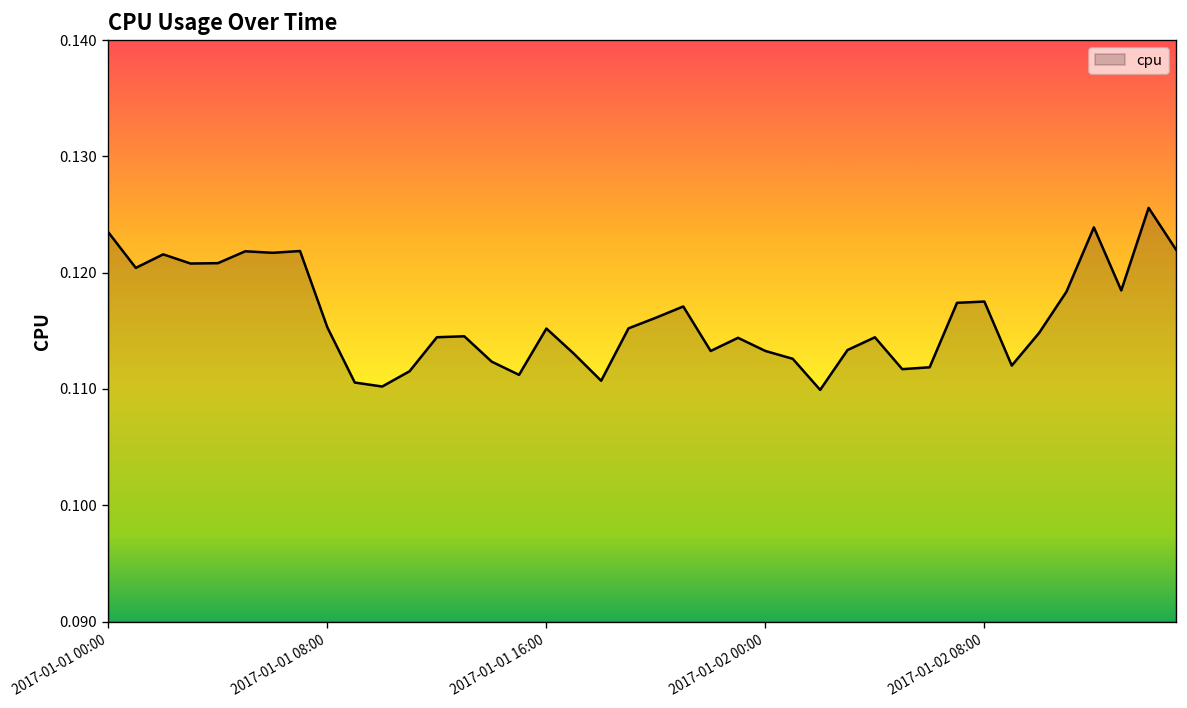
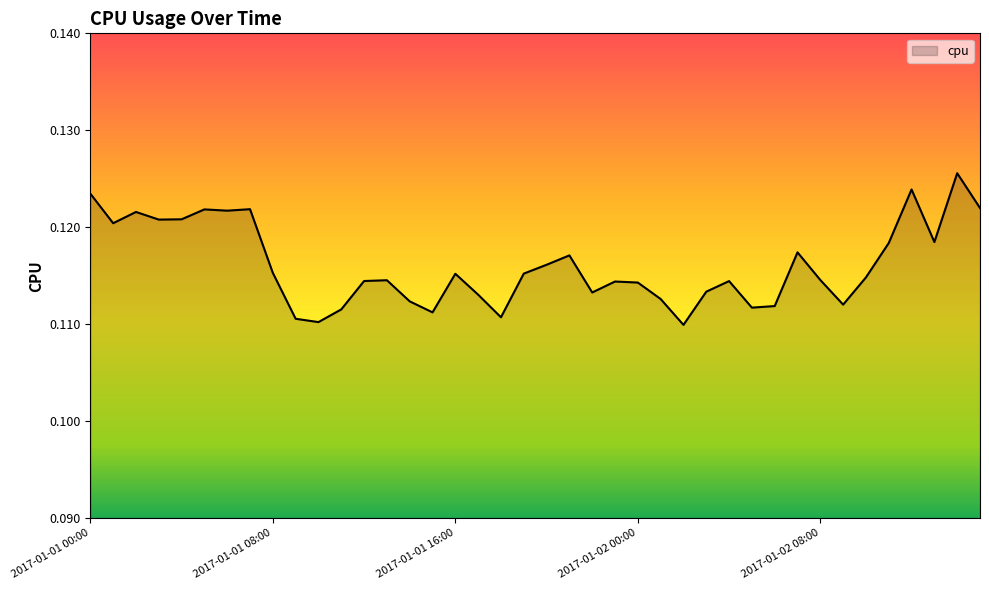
2017-01-02 00:00: 0.113 -> 0.114
2017-01-02 08:00: 0.118 -> 0.115
